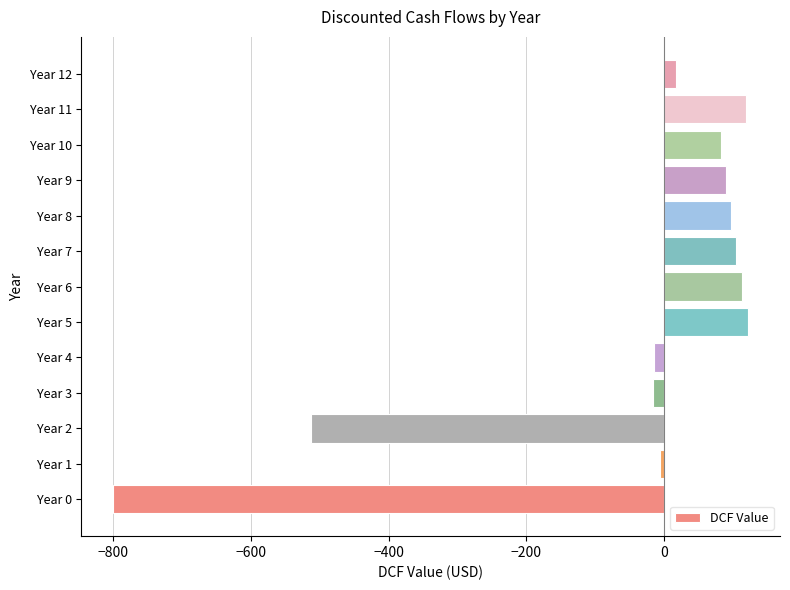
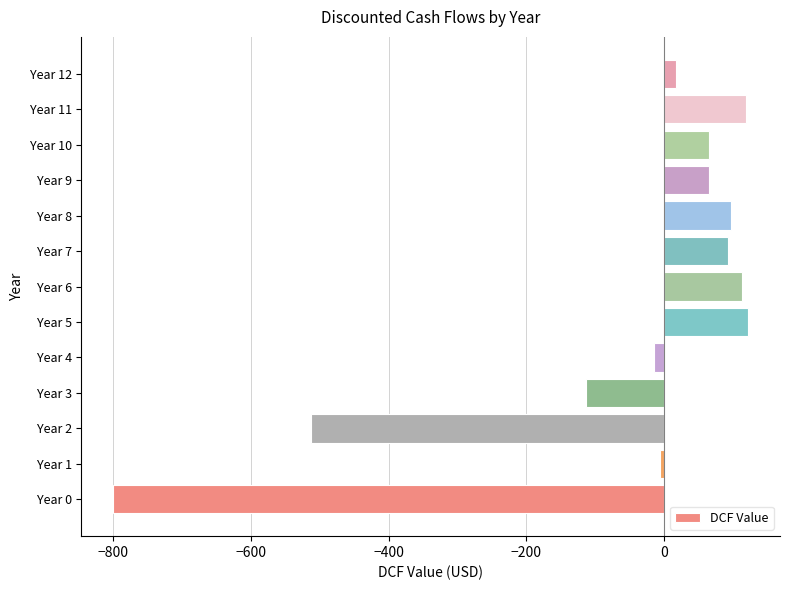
Year 10: 80 -> 70
Year 9: 90 -> 70
Year 7: 110 -> 90
Year 3: -20 -> -110
